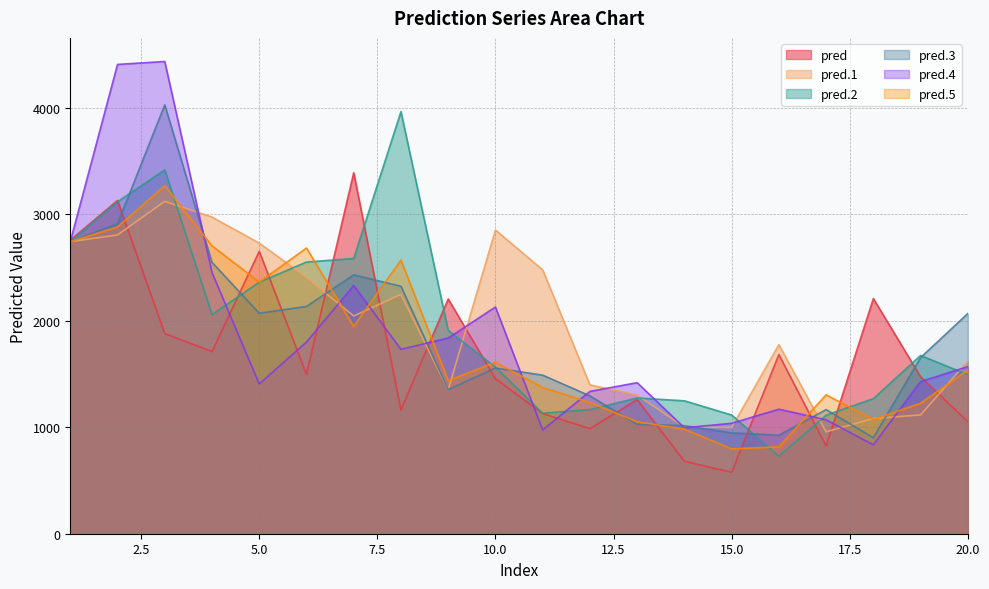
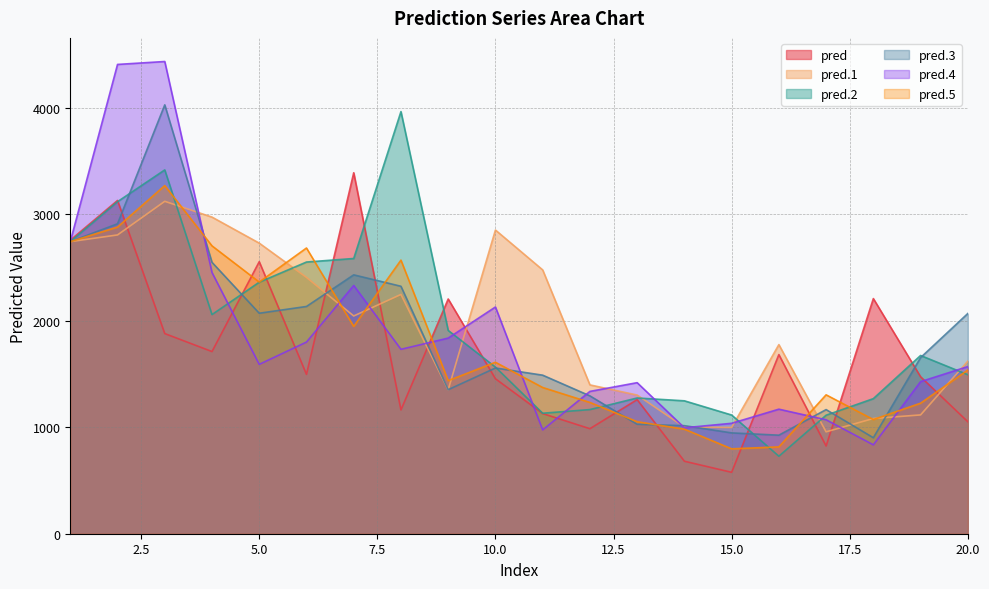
pred, 5.0: 2650 -> 2560
pred.4, 5.0: 1410 -> 1590
